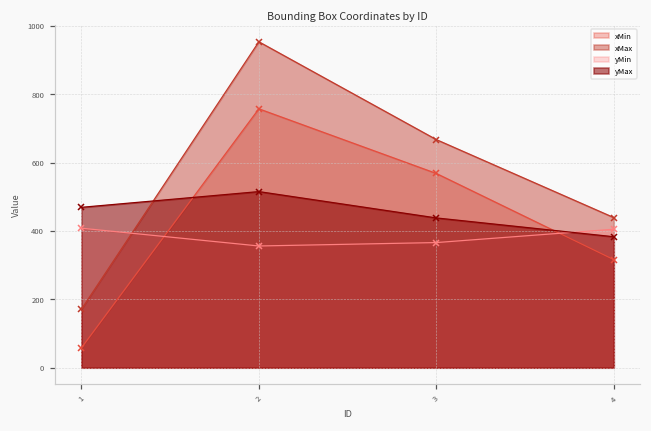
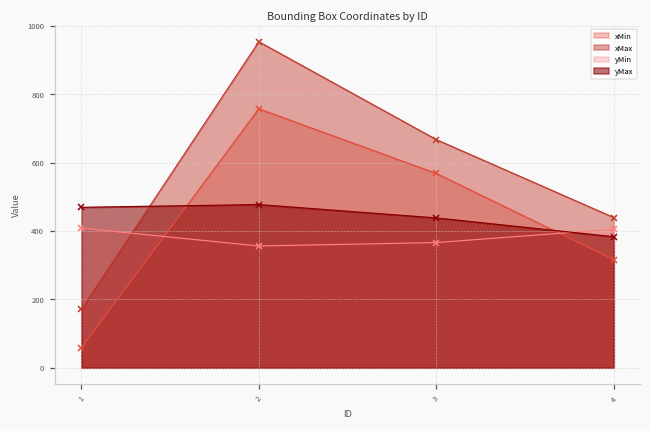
yMax, 2: 520 -> 480
